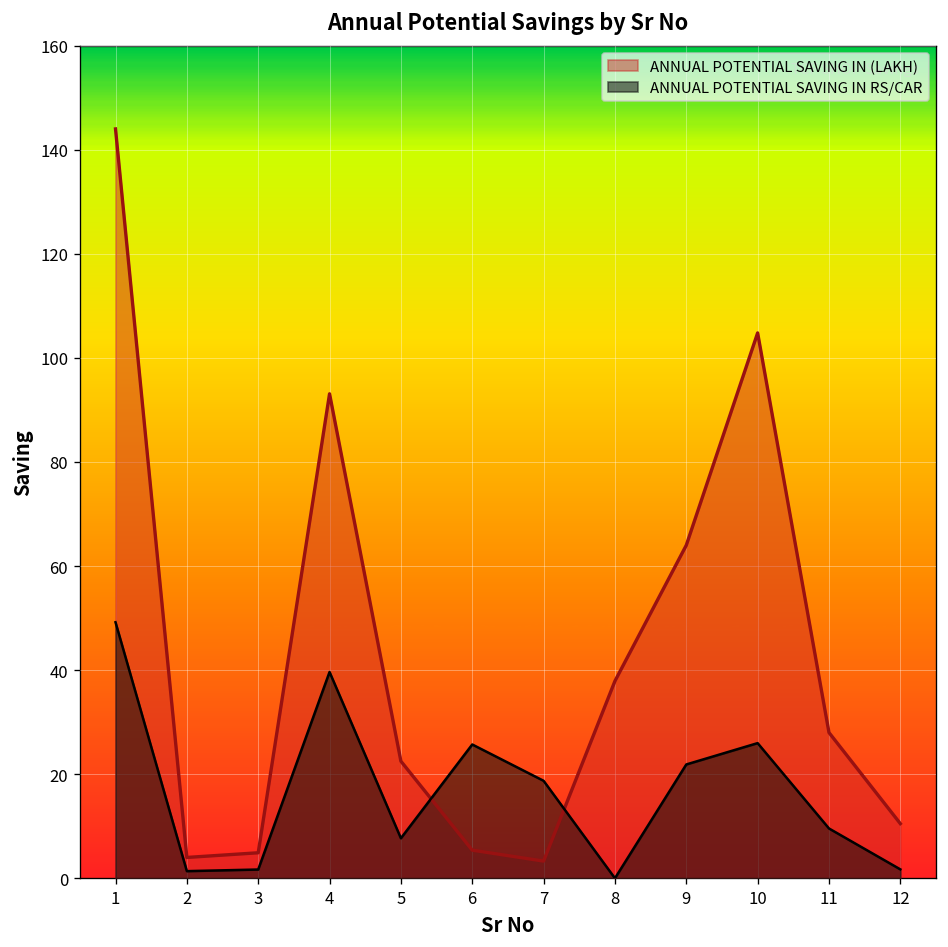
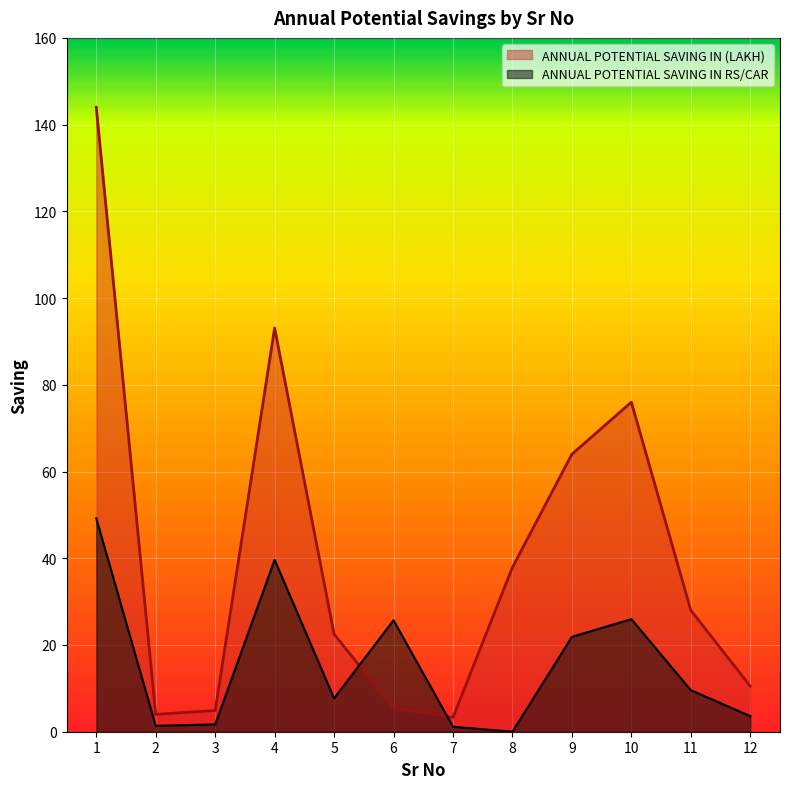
ANNUAL POTENTIAL SAVING IN RS/CAR, 7: 19 -> 1
ANNUAL POTENTIAL SAVING IN (LAKH), 10: 105 -> 76
ANNUAL POTENTIAL SAVING IN RS/CAR, 12: 2 -> 4
